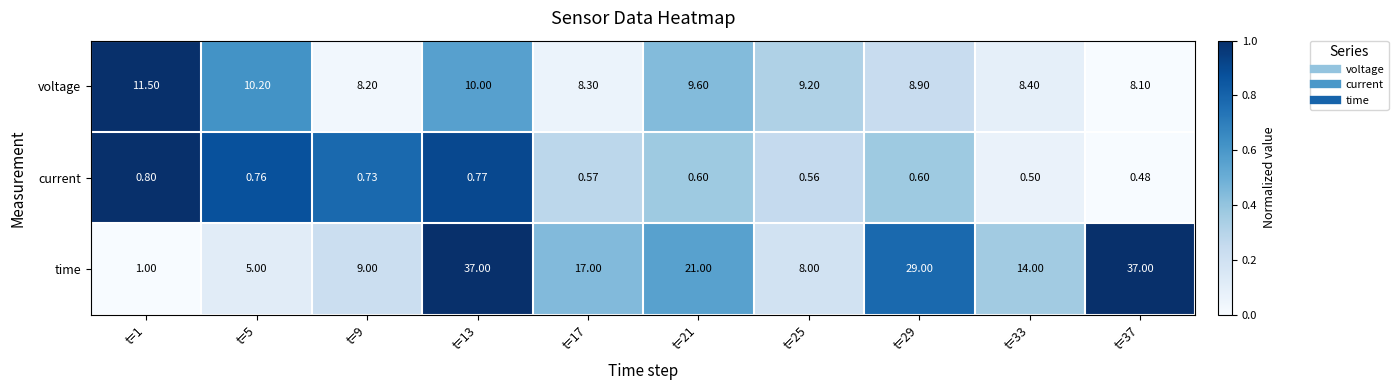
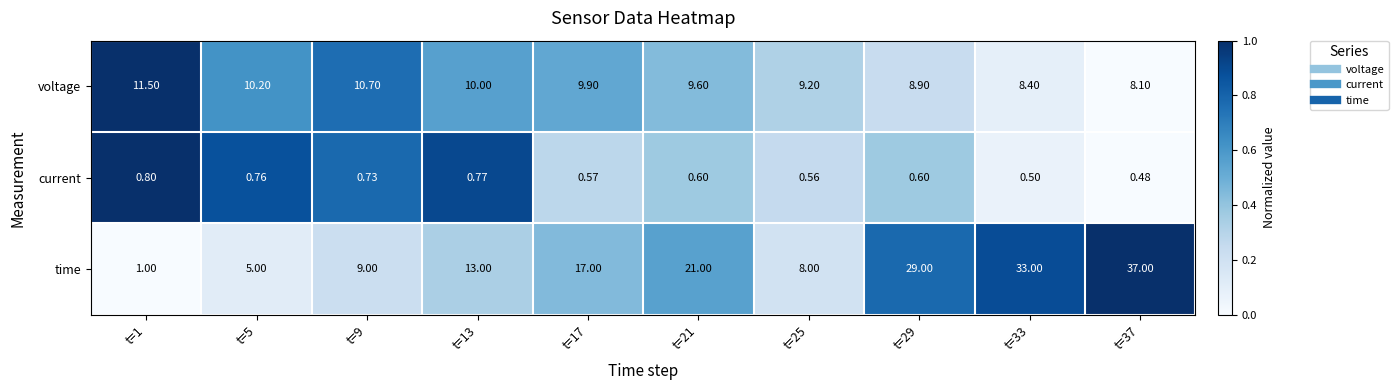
voltage, t=9: 8.20 -> 10.70
voltage, t=17: 8.30 -> 9.90
time, t=13: 37.00 -> 13.00
time, t=33: 14.00 -> 33.00
